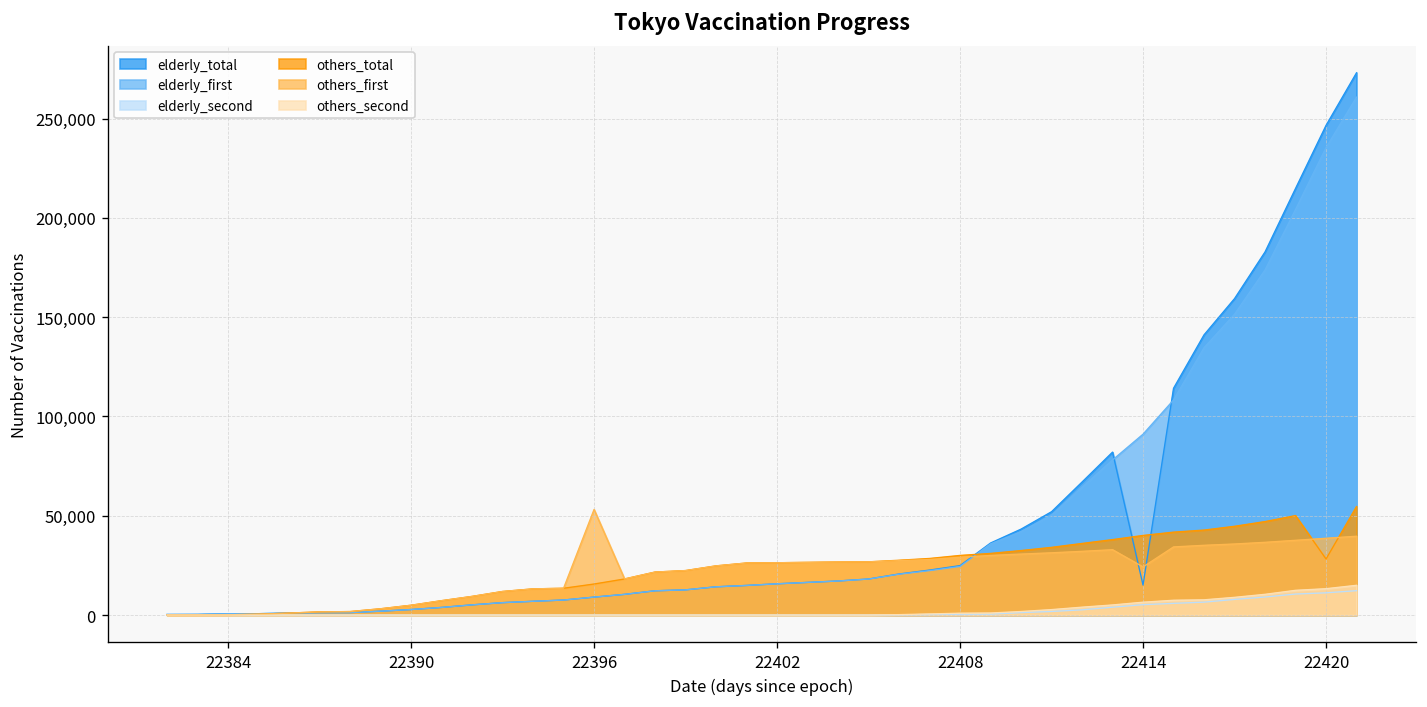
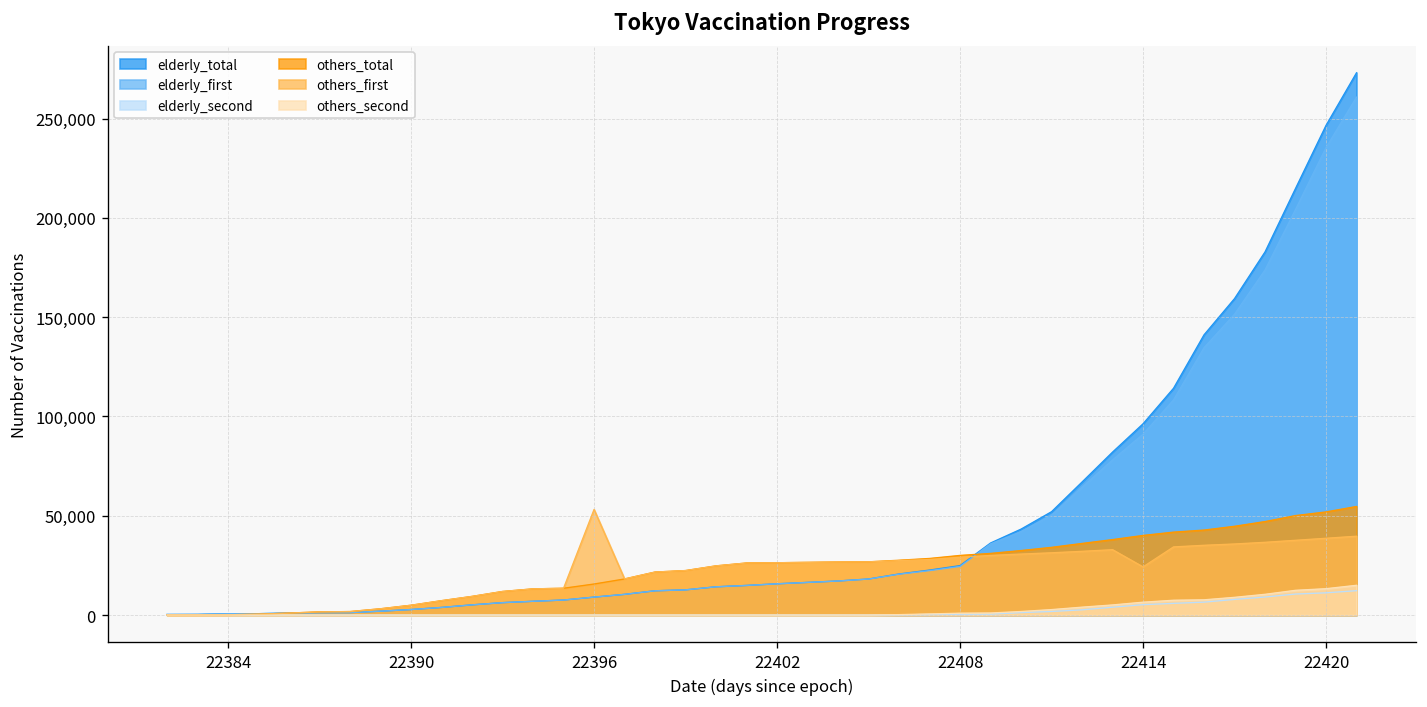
elderly_total, 22414: 15,000 -> 96,000
others_total, 22420: 28,000 -> 52,000
